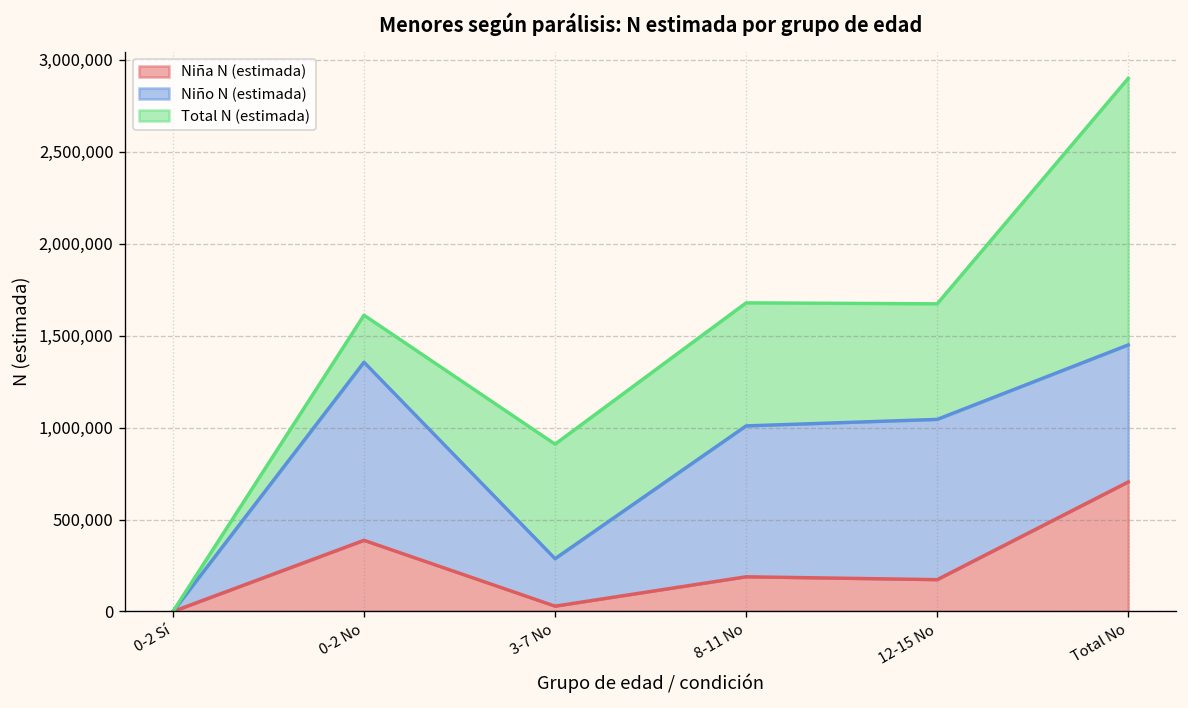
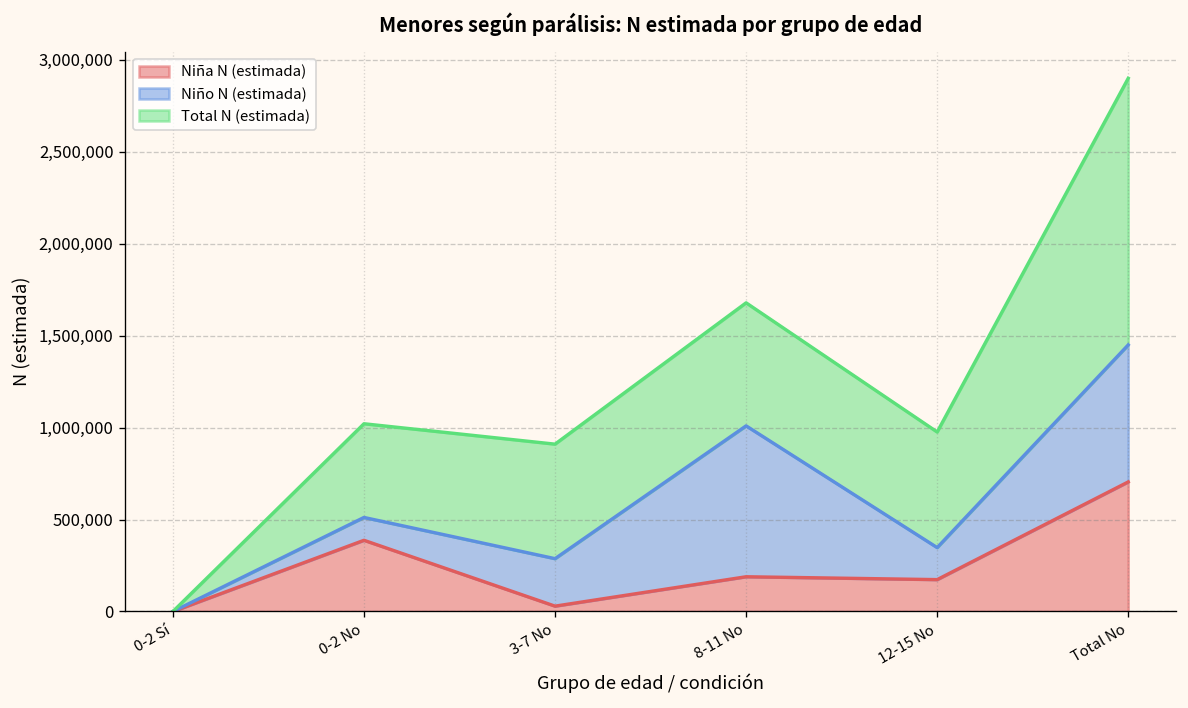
Niño N (estimada), 0-2 No: 970,000 -> 120,000
Total N (estimada), 0-2 No: 260,000 -> 510,000
Niño N (estimada), 12-15 No: 870,000 -> 170,000
